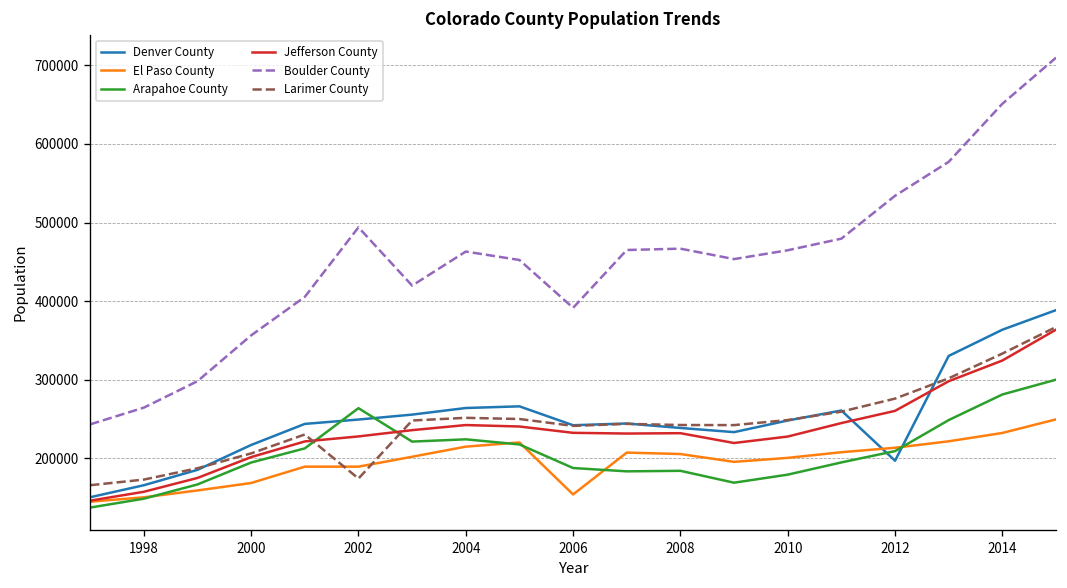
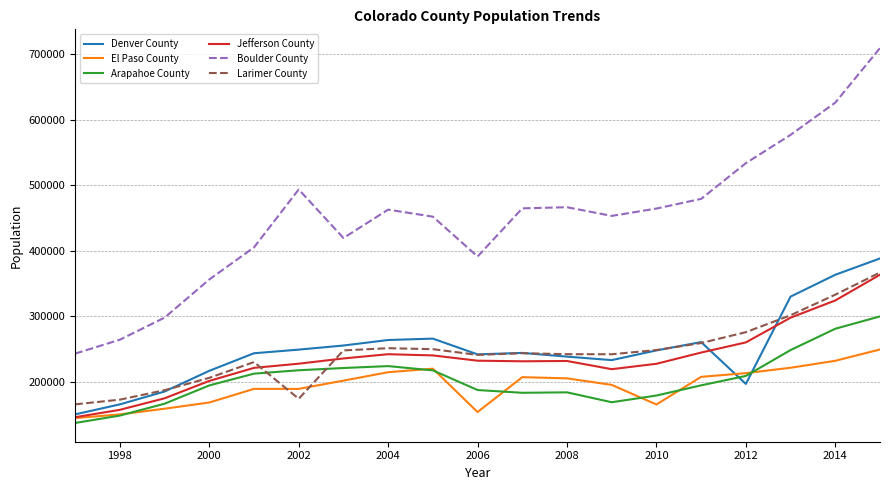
Arapahoe County, 2002: 260000 -> 220000
El Paso County, 2010: 200000 -> 170000
Boulder County, 2014: 650000 -> 630000
